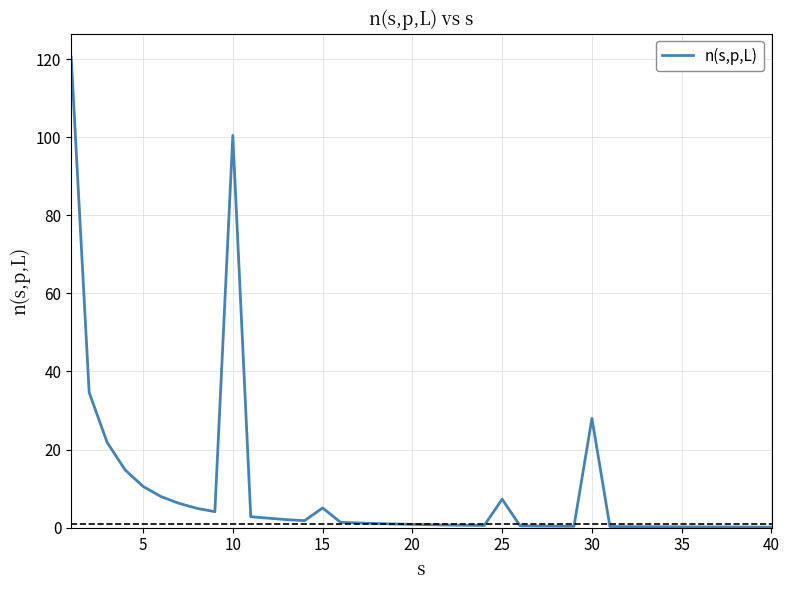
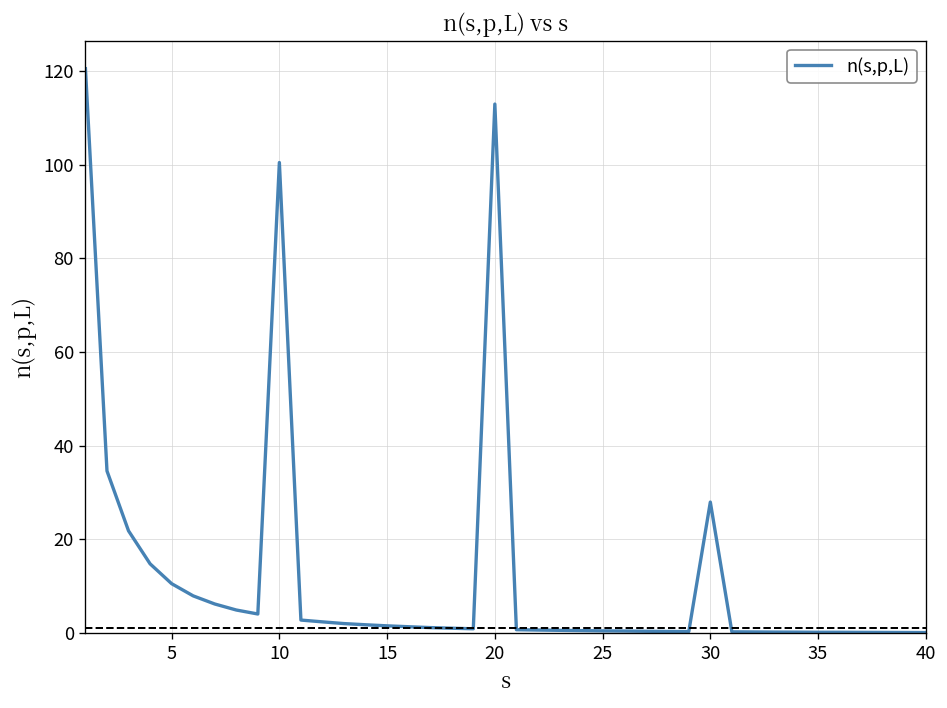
15: 5 -> 2
20: 1 -> 113
25: 7 -> 0
